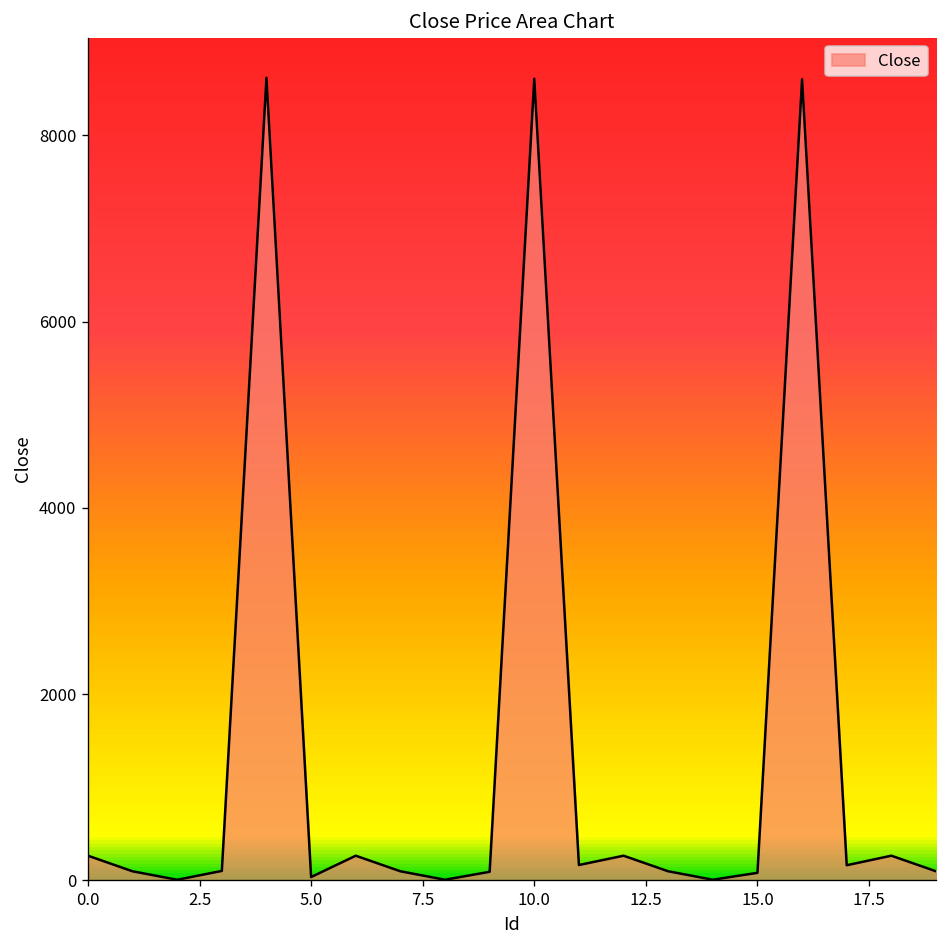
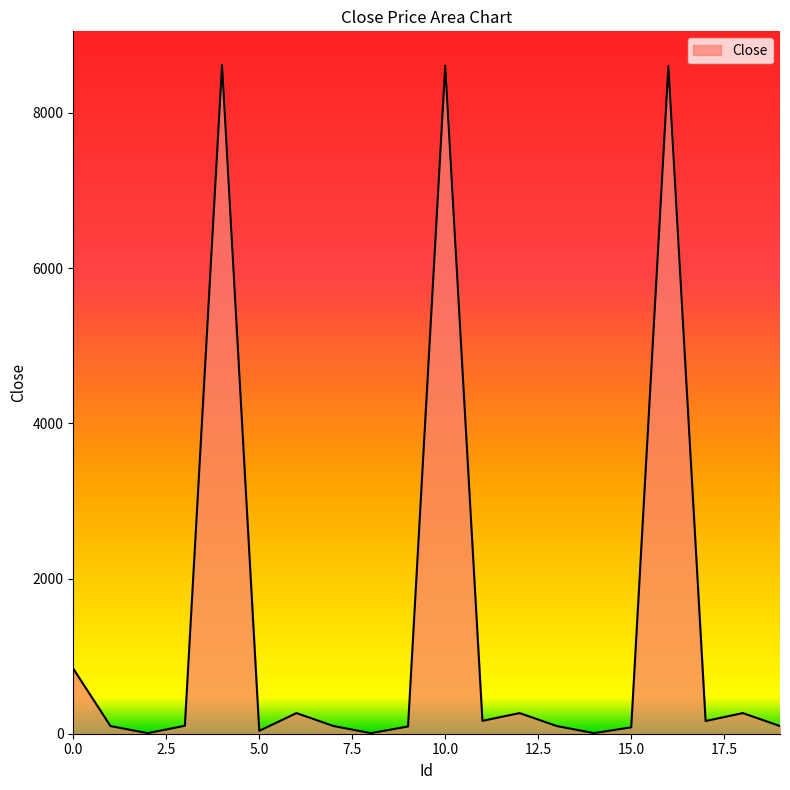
0.0: 300 -> 800
